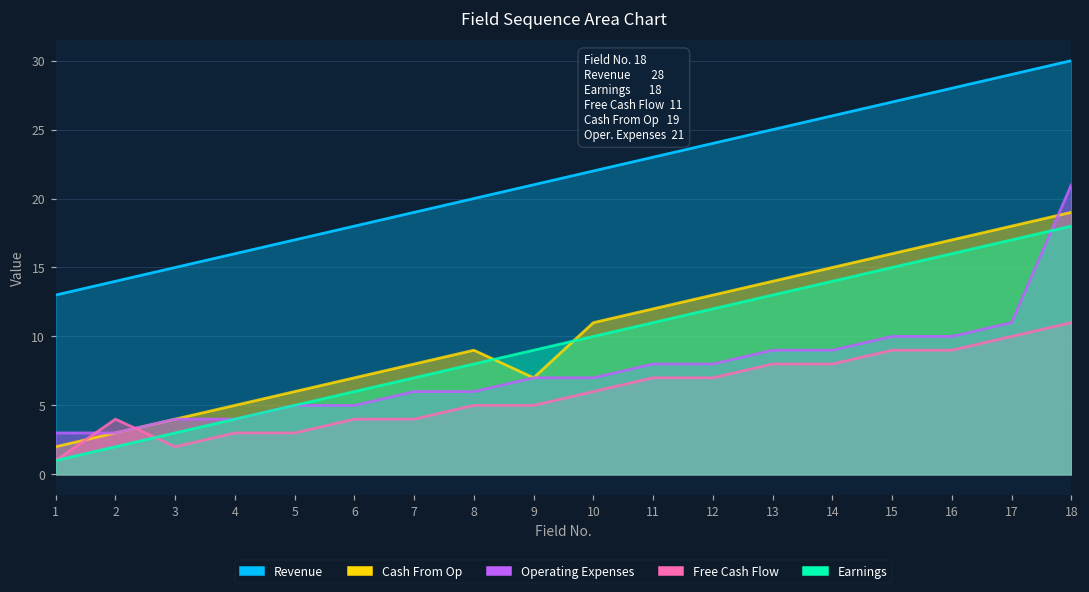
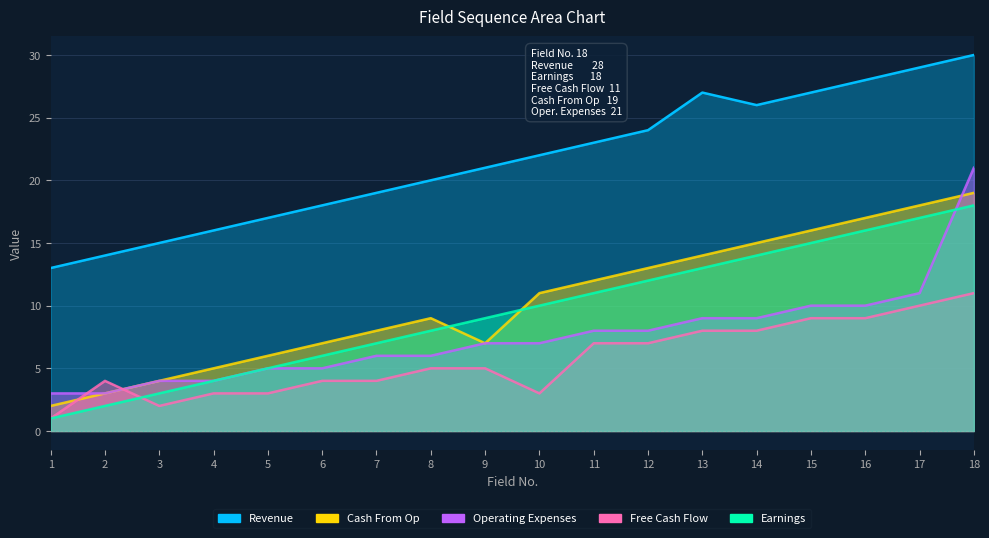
Free Cash Flow, 10: 6 -> 3
Revenue, 13: 25 -> 27
